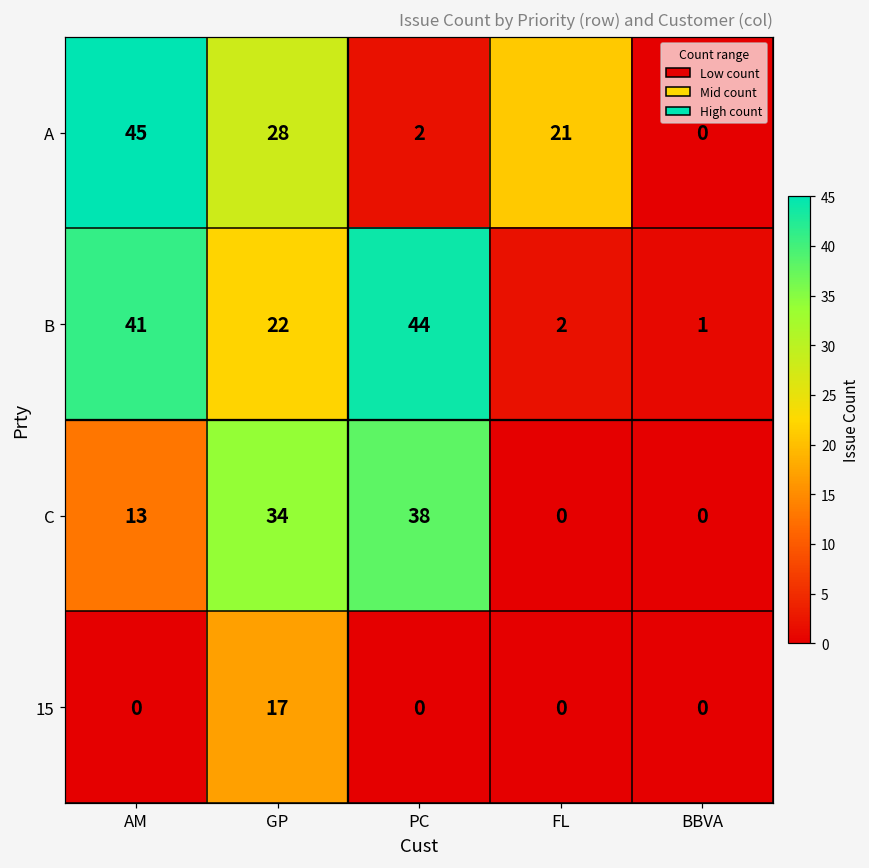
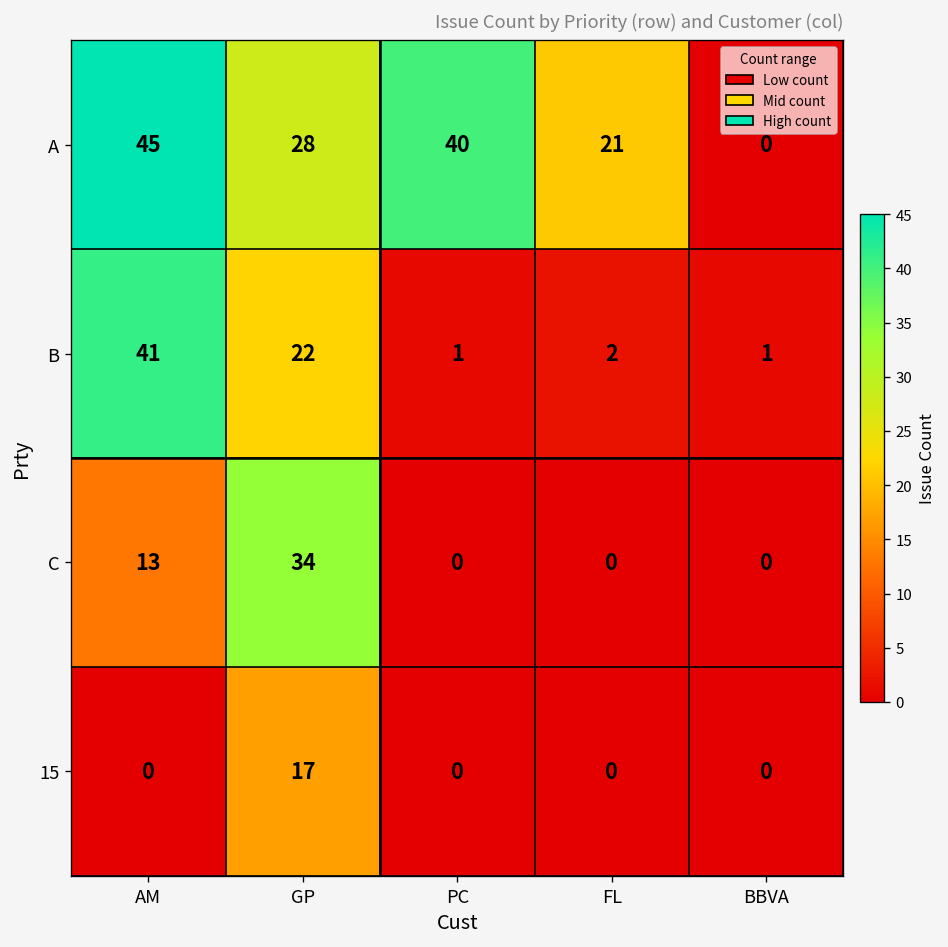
A, PC: 2 -> 40
B, PC: 44 -> 1
C, PC: 38 -> 0
